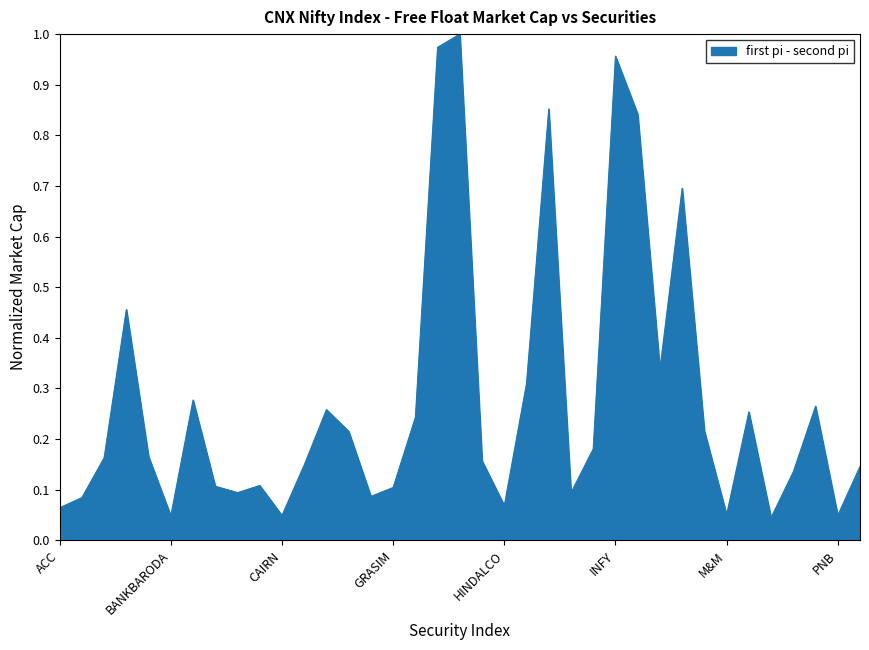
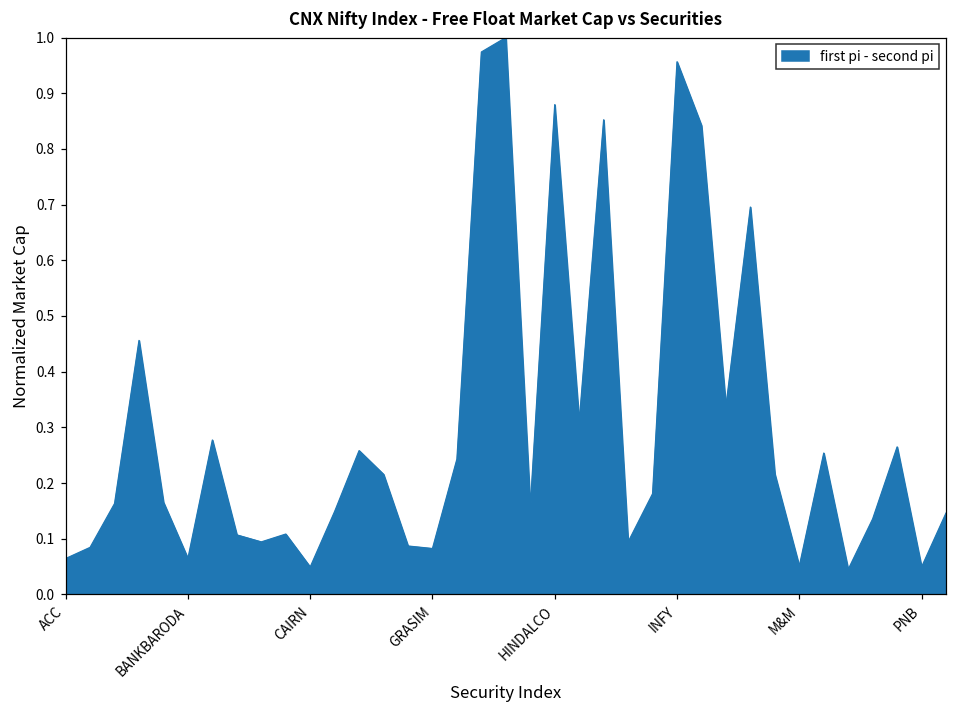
BANKBARODA: 0.05 -> 0.06
GRASIM: 0.10 -> 0.08
HINDALCO: 0.07 -> 0.88
